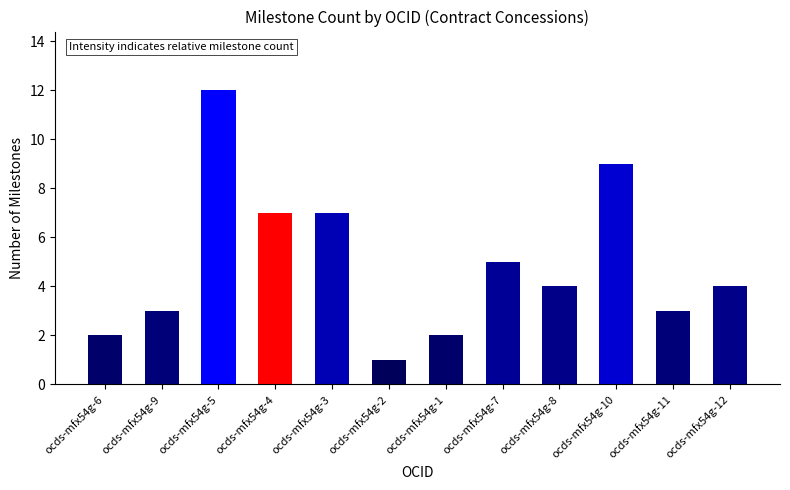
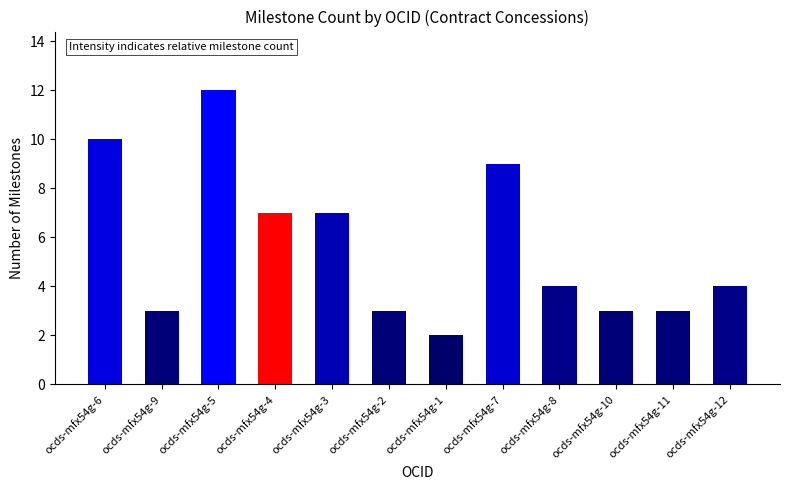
ocds-mfx54g-6: 2 -> 10
ocds-mfx54g-2: 1 -> 3
ocds-mfx54g-7: 5 -> 9
ocds-mfx54g-10: 9 -> 3
